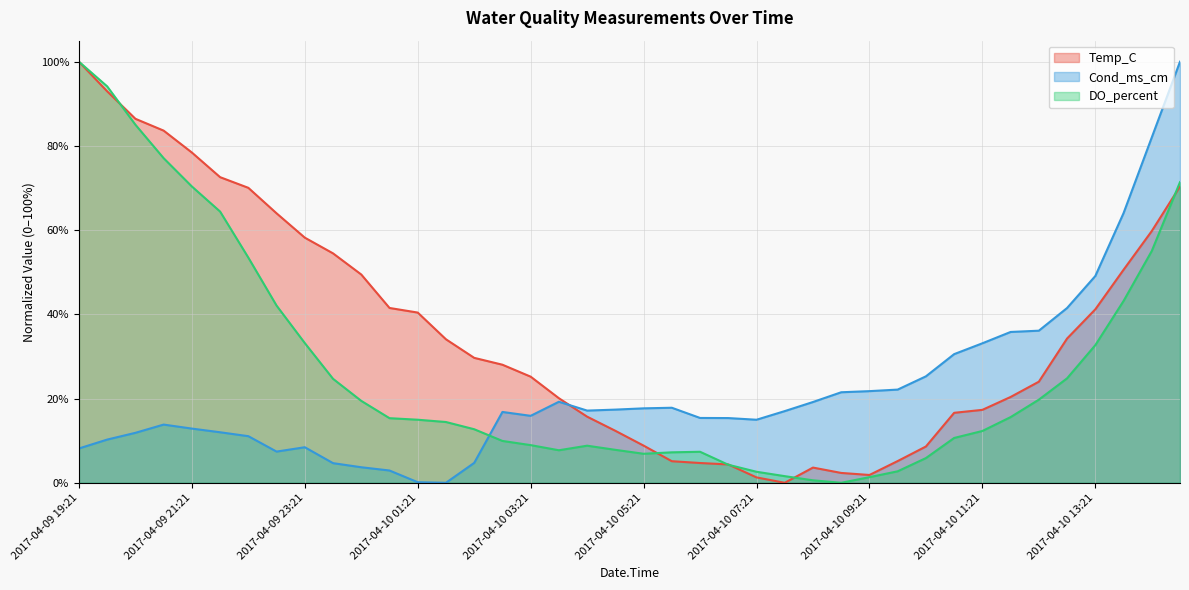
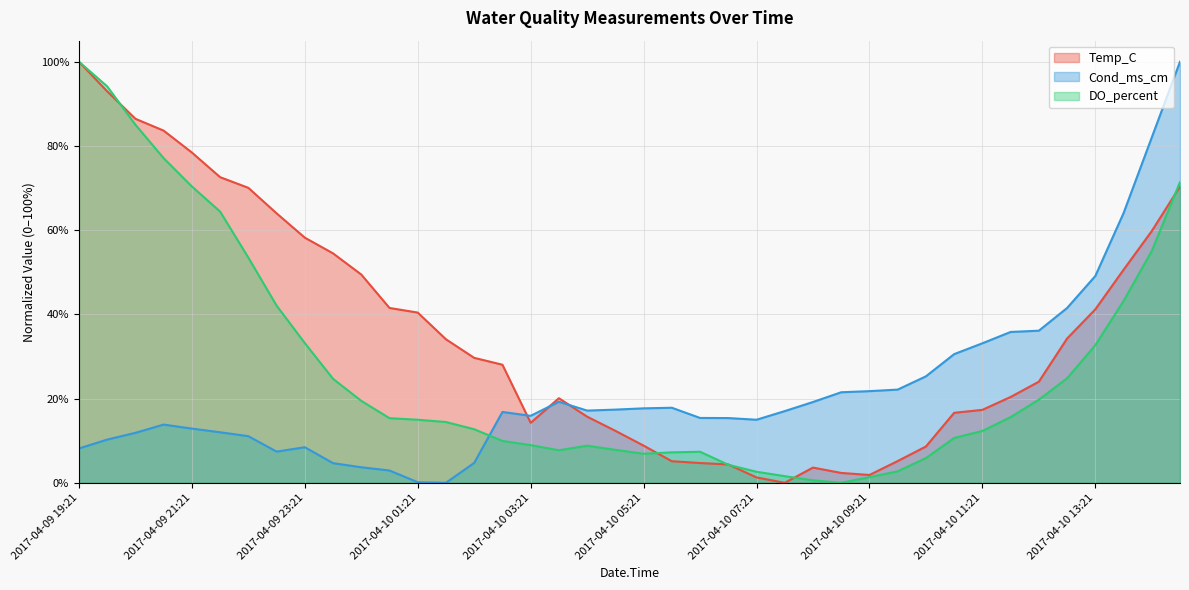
Temp_C, 2017-04-10 03:21: 25% -> 14%
